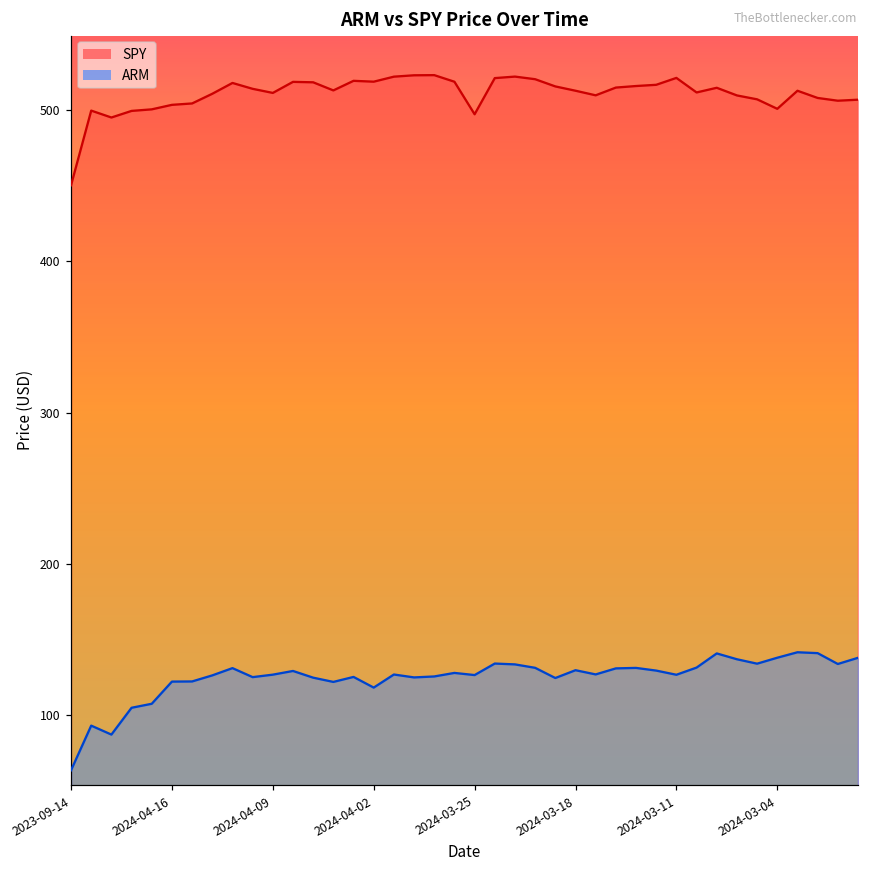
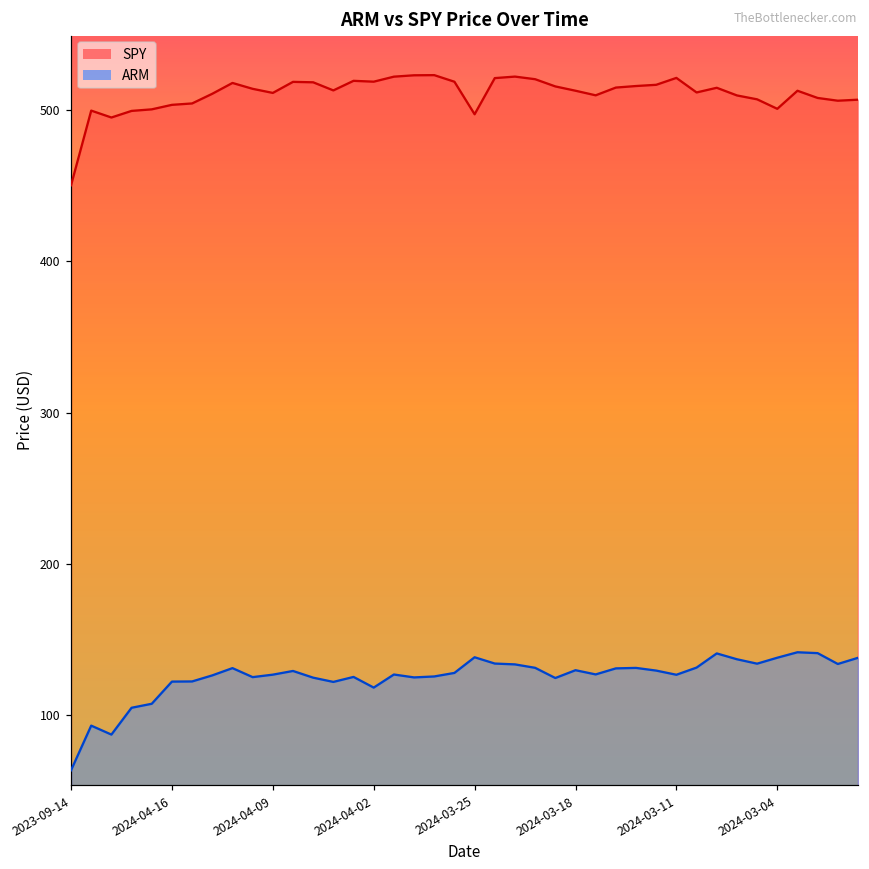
ARM, 2024-03-25: 127 -> 138
